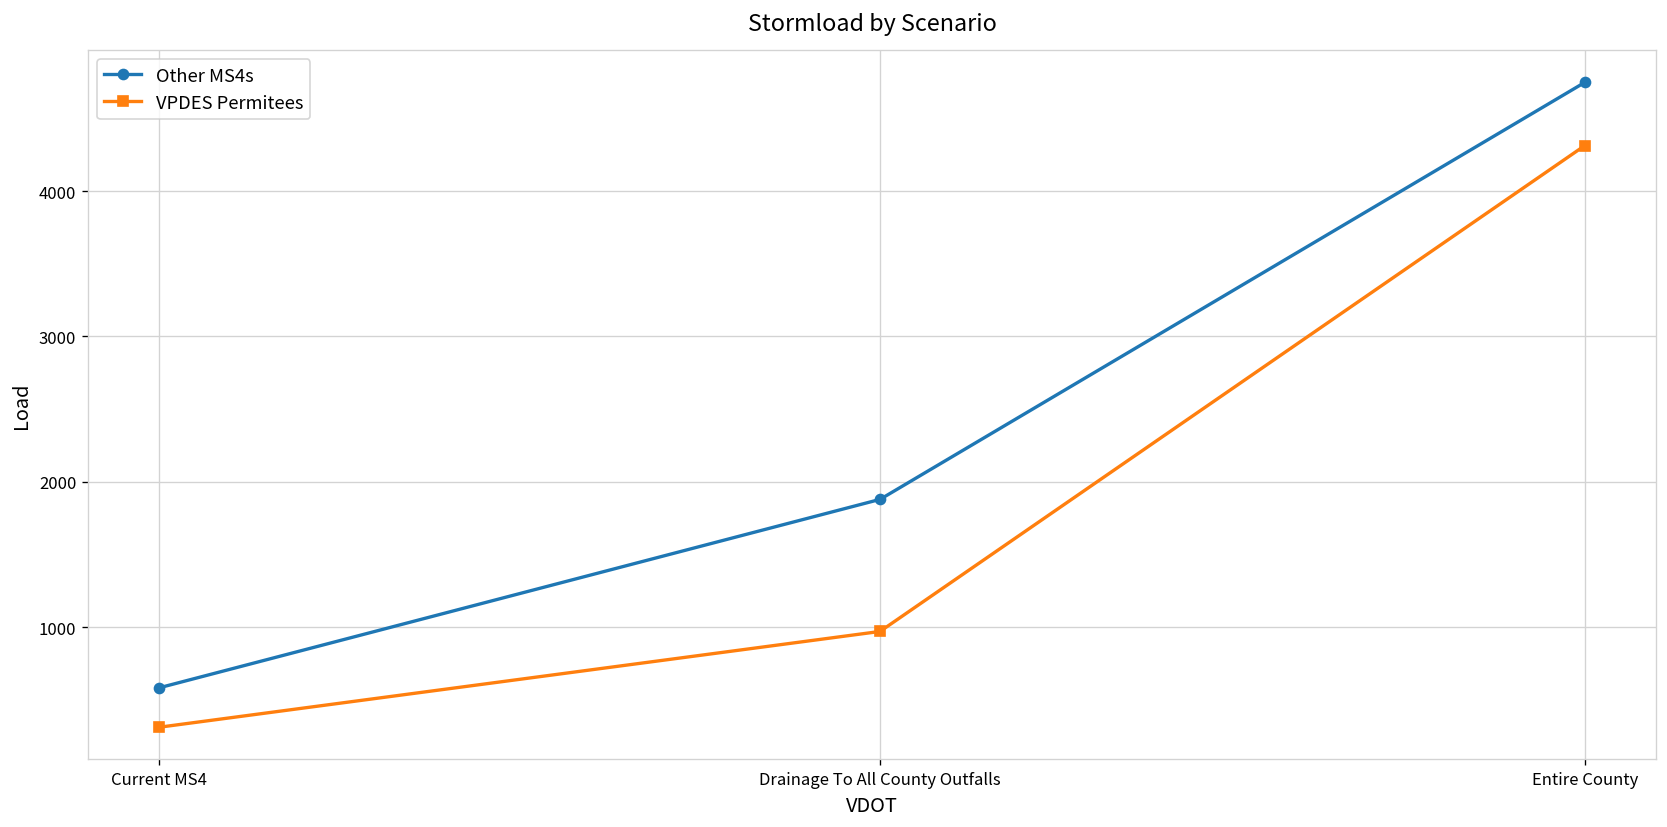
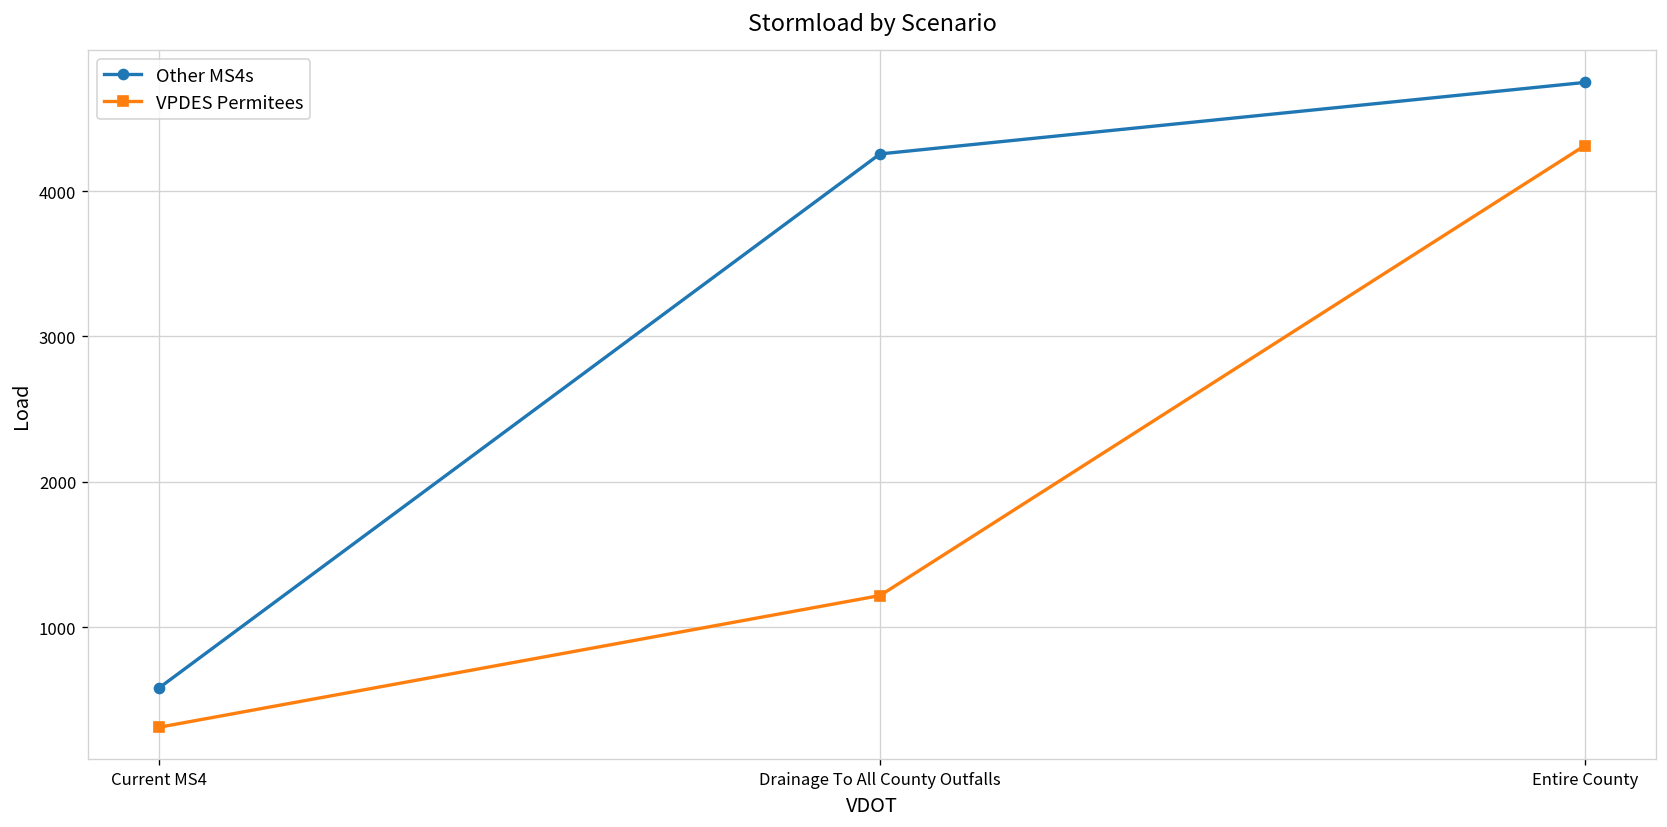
Other MS4s, Drainage To All County Outfalls: 1880 -> 4260
VPDES Permitees, Drainage To All County Outfalls: 970 -> 1220
